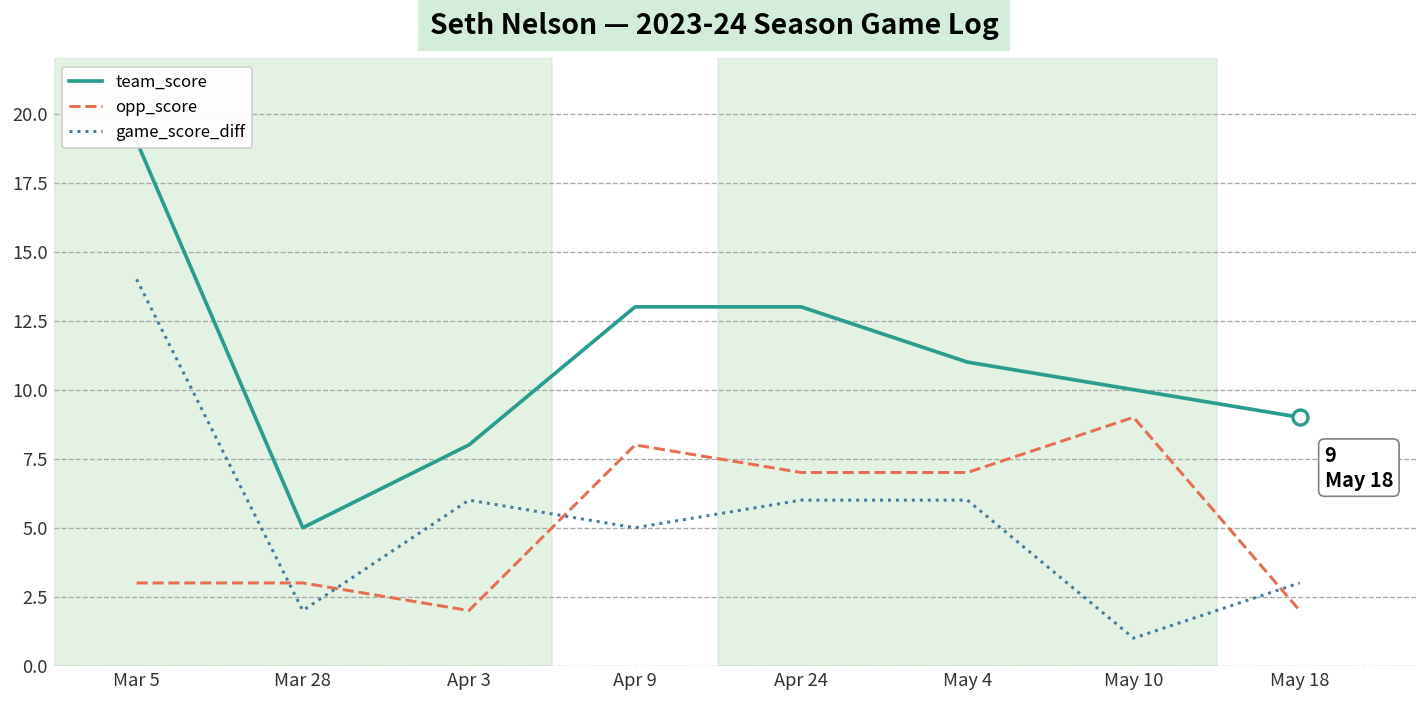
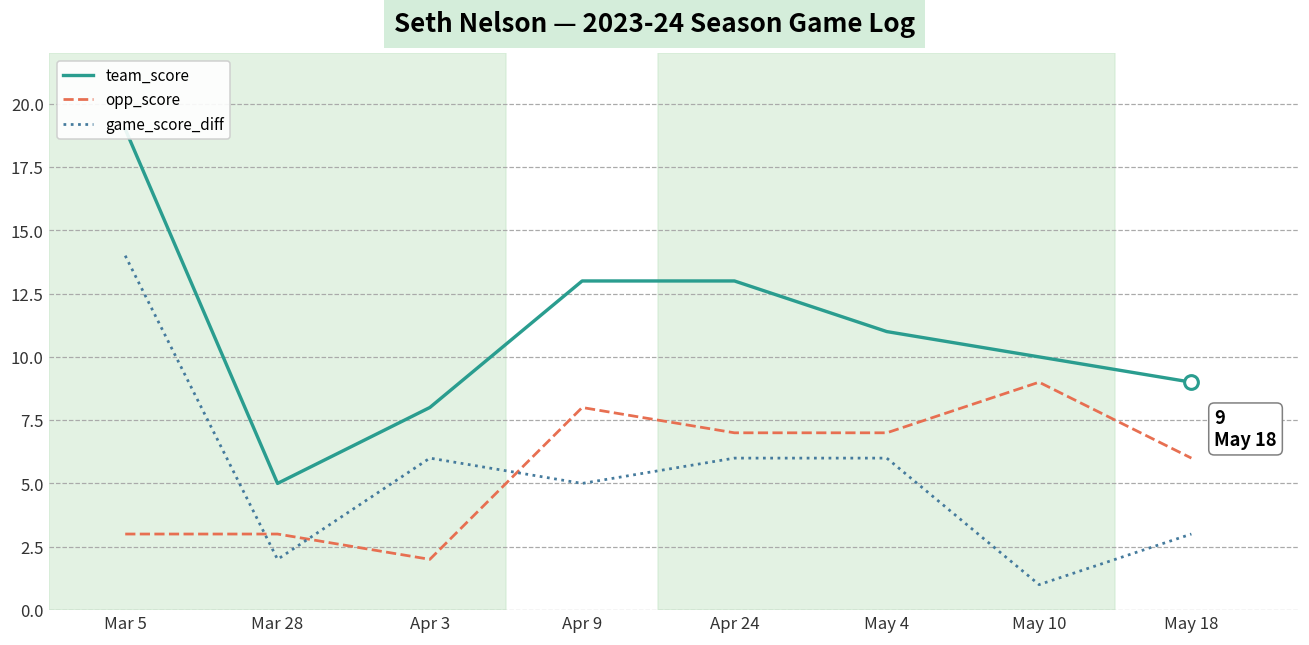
opp_score, May 18: 2 -> 6
